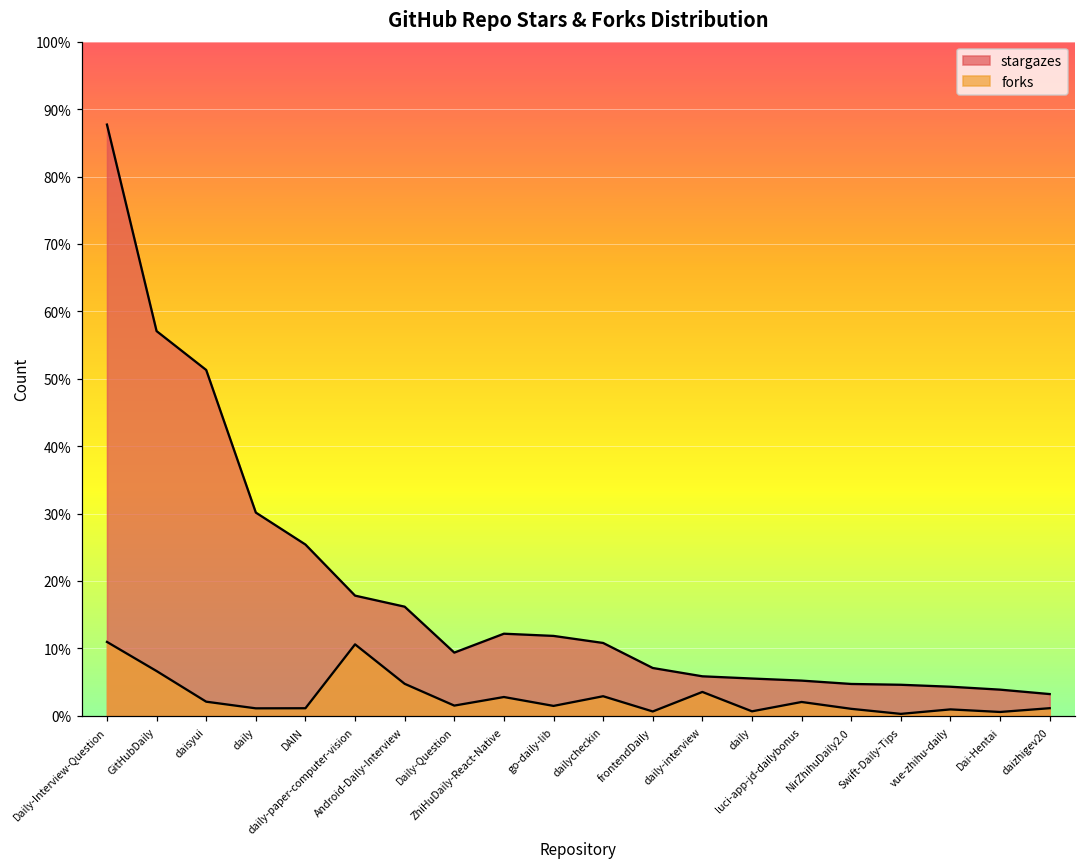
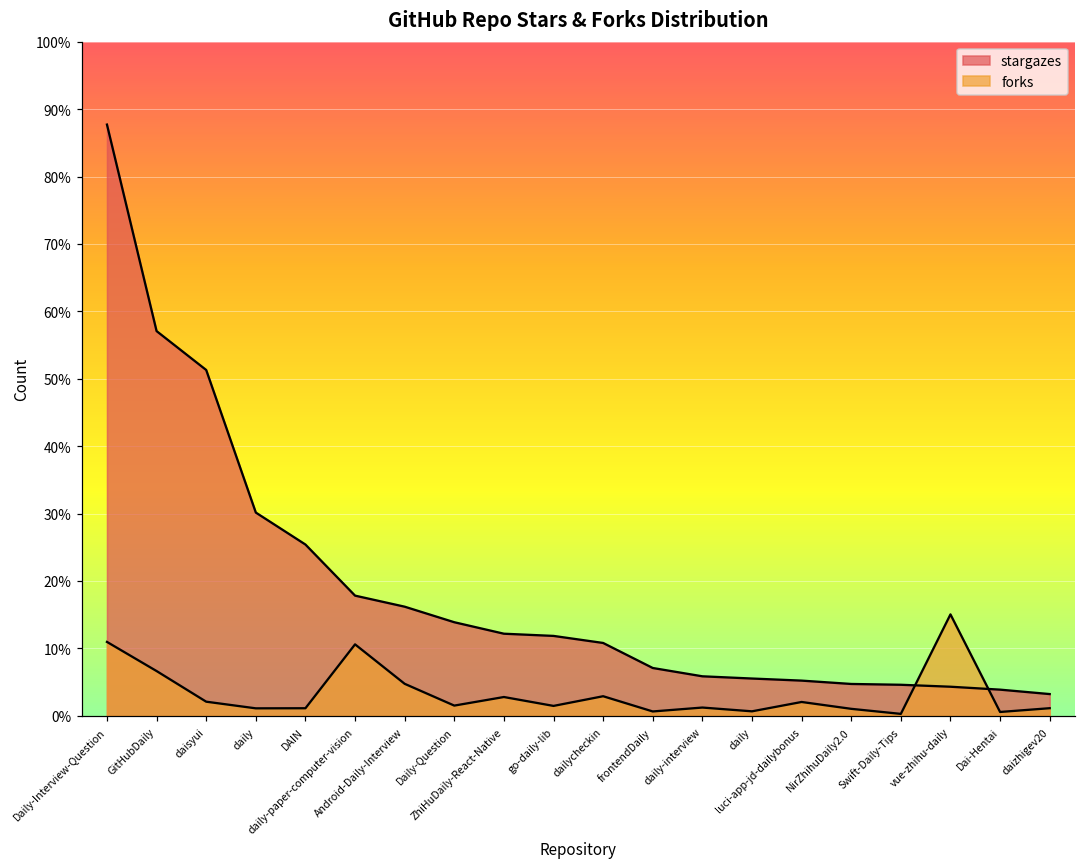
stargazes, Daily-Question: 9% -> 14%
forks, daily-interview: 4% -> 1%
forks, vue-zhihu-daily: 1% -> 15%
